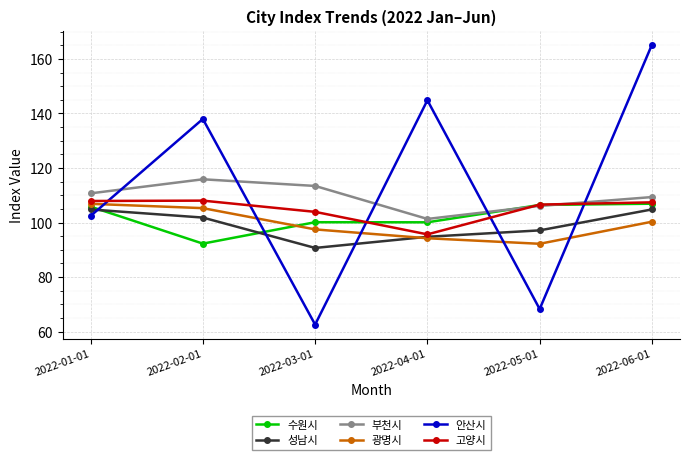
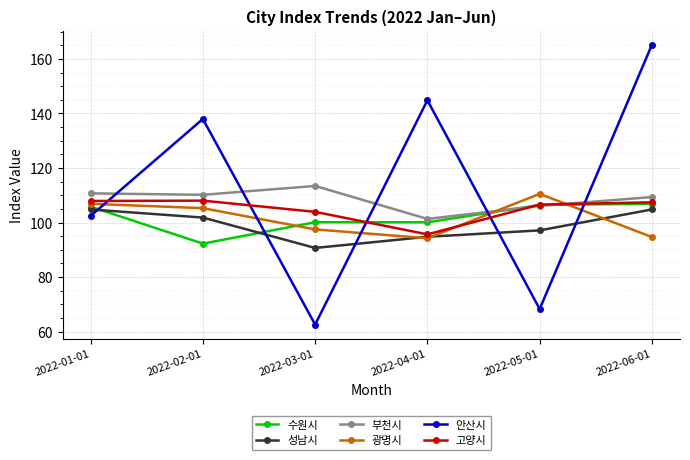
부천시, 2022-02-01: 116 -> 110
광명시, 2022-05-01: 92 -> 111
광명시, 2022-06-01: 100 -> 95
